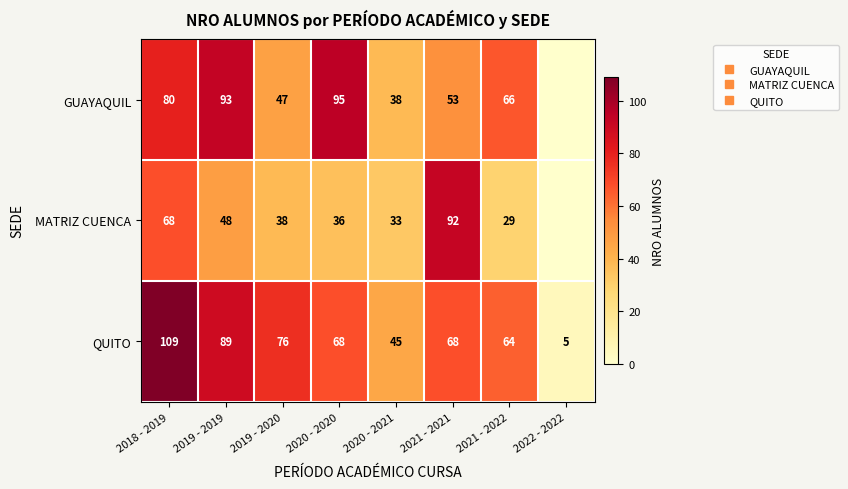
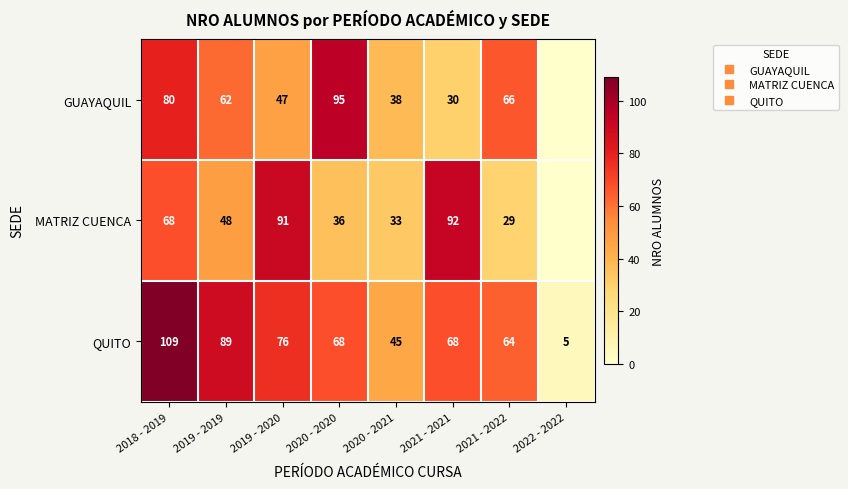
GUAYAQUIL, 2019 - 2019: 93 -> 62
GUAYAQUIL, 2021 - 2021: 53 -> 30
MATRIZ CUENCA, 2019 - 2020: 38 -> 91
